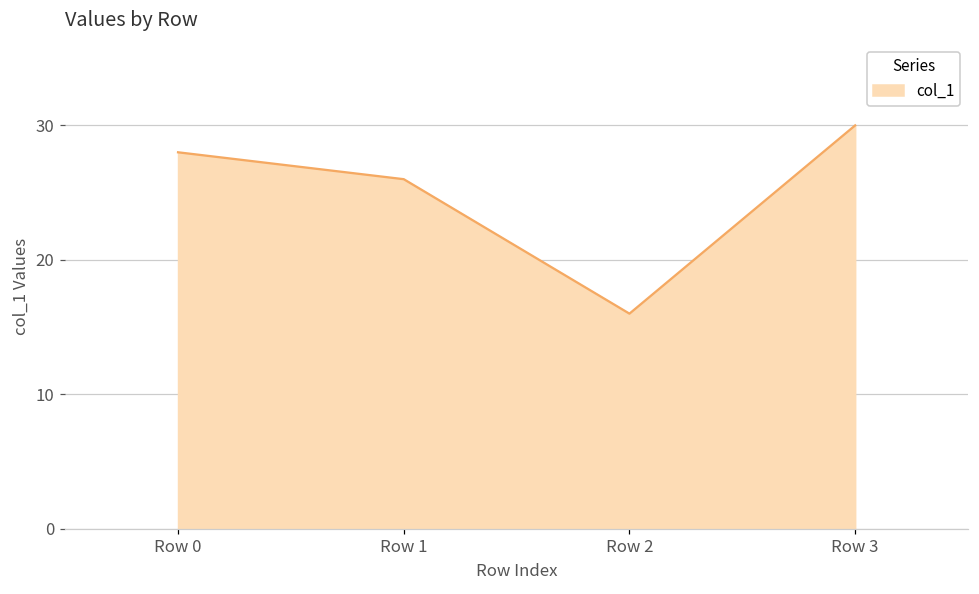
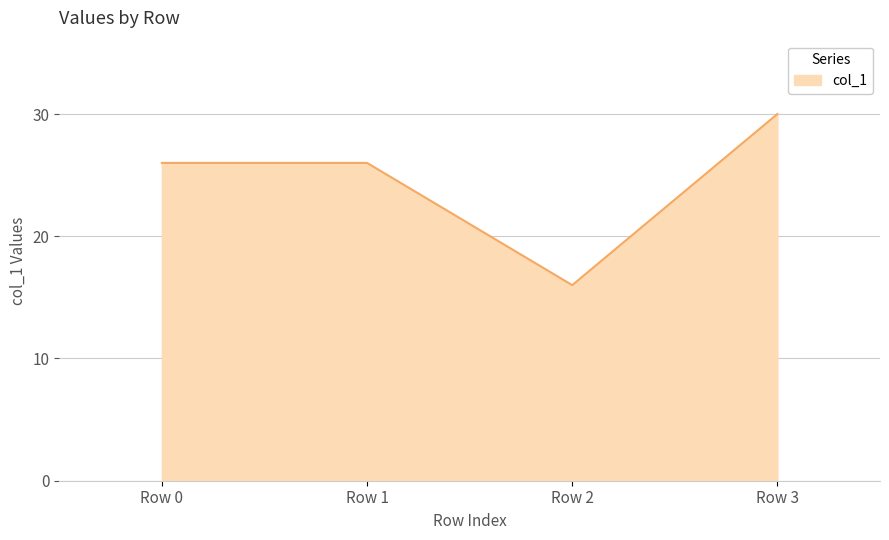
Row 0: 28 -> 26
